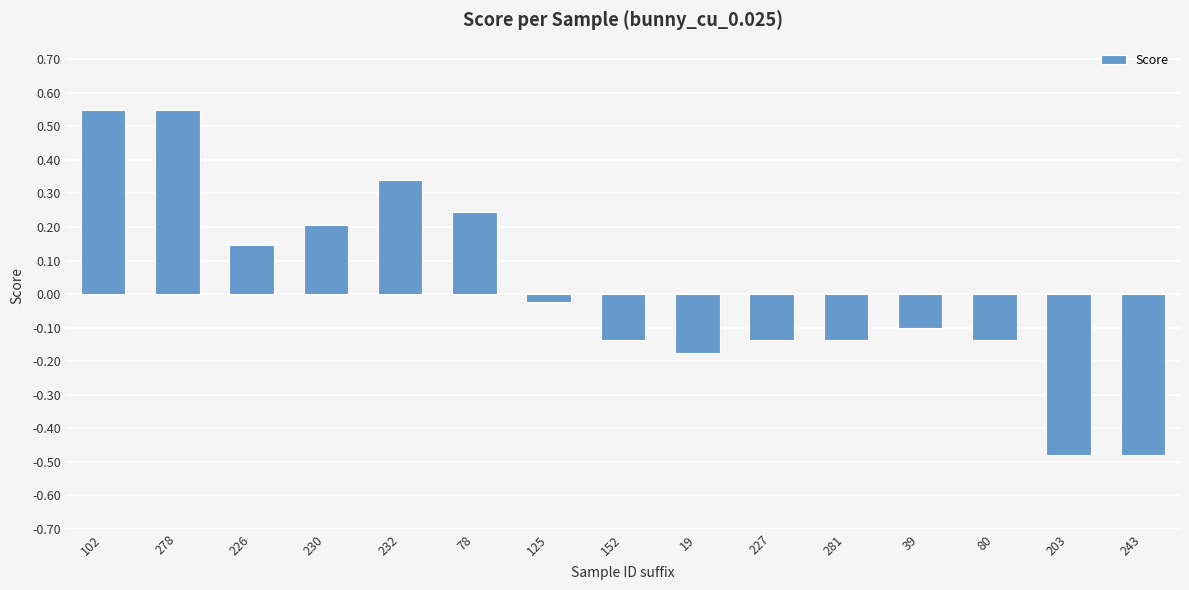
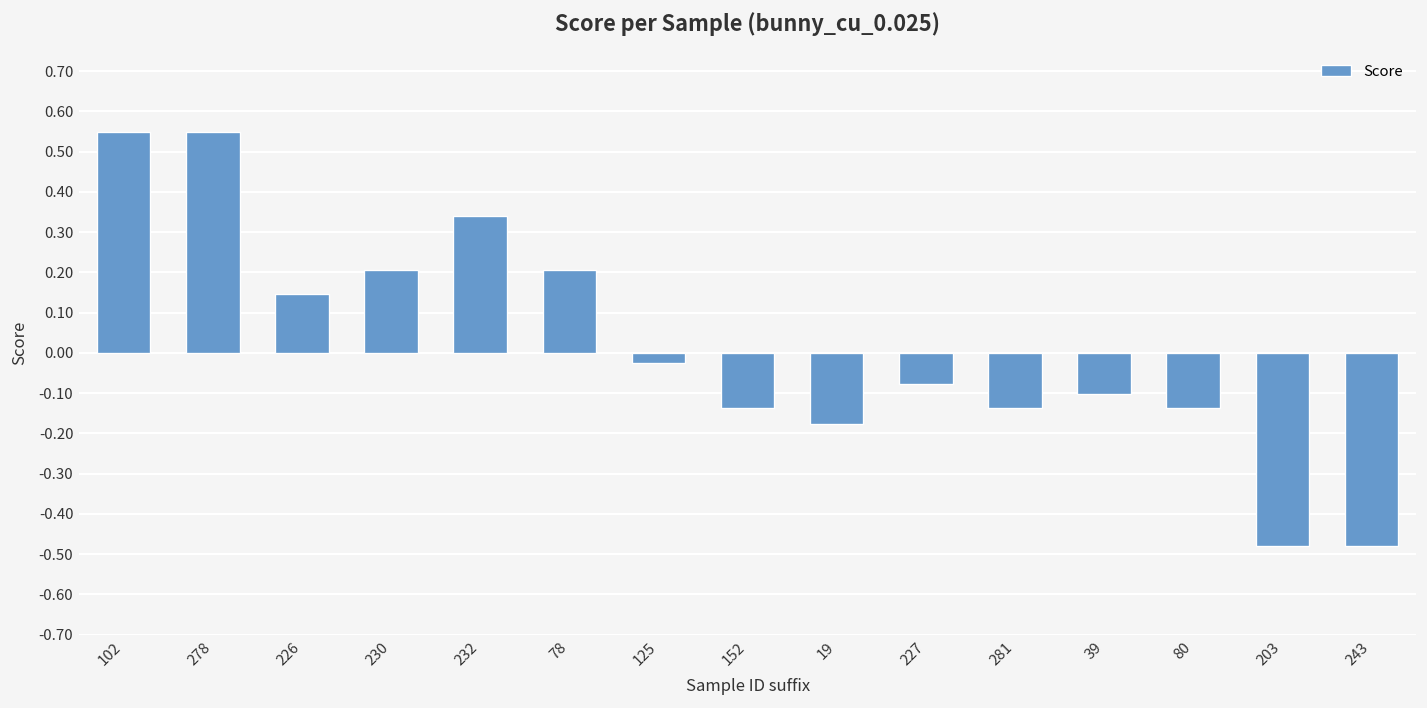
78: 0.25 -> 0.21
227: -0.14 -> -0.08
